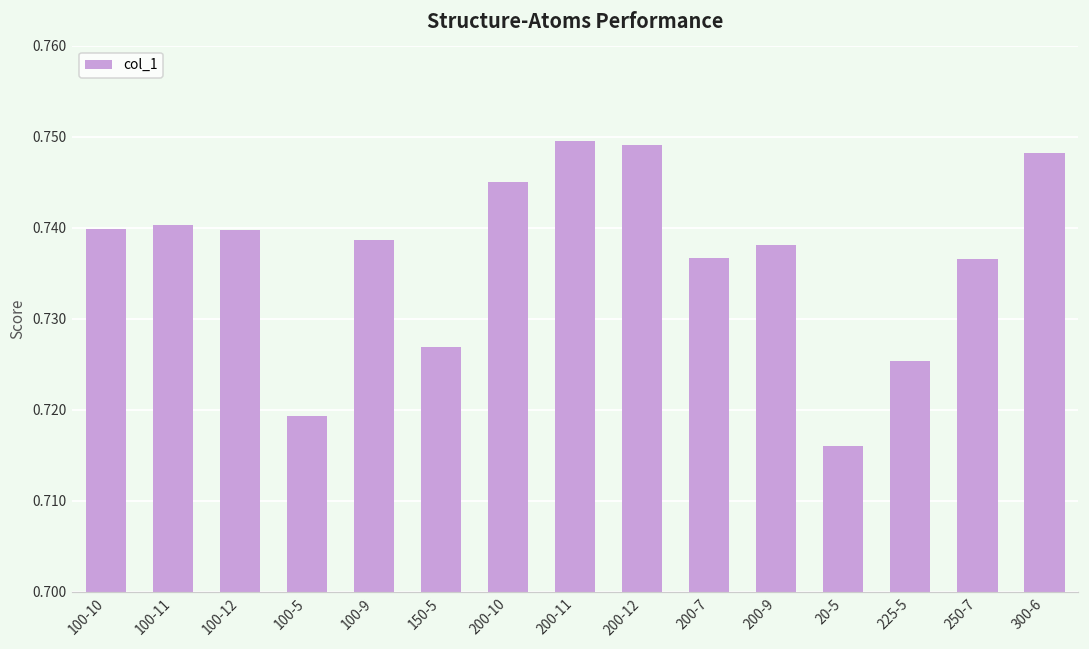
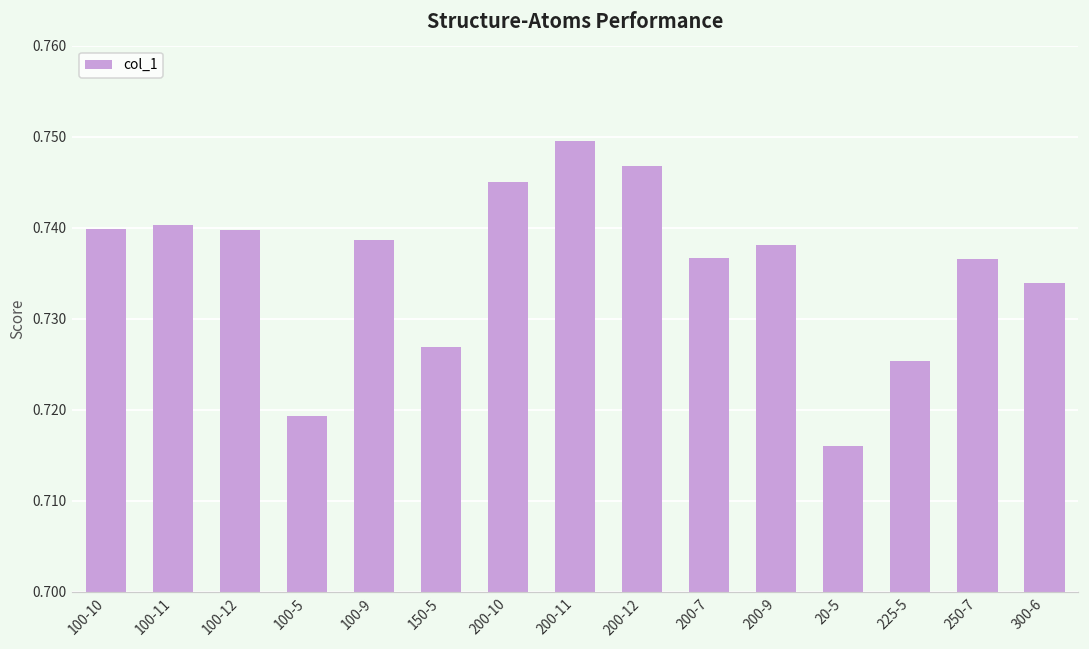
200-12: 0.749 -> 0.747
300-6: 0.748 -> 0.734
